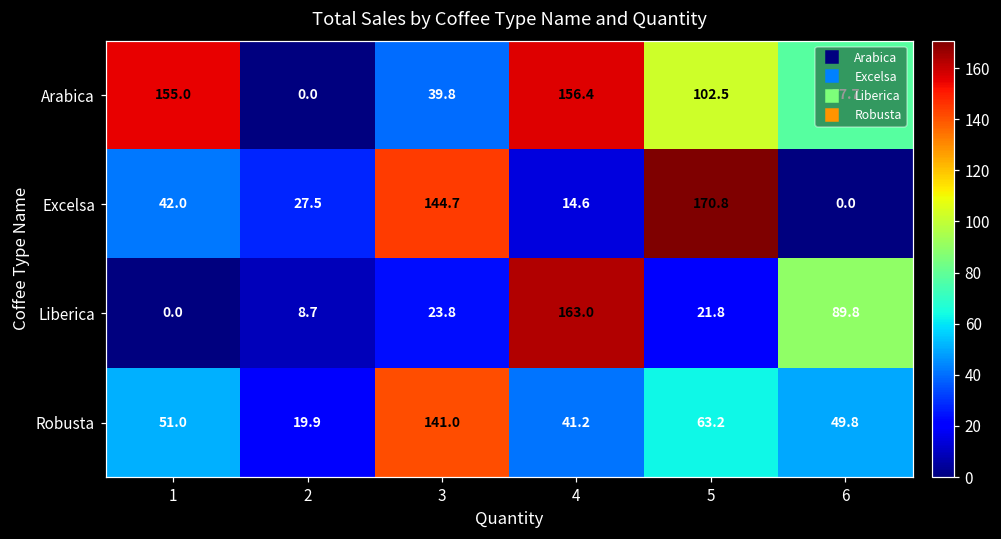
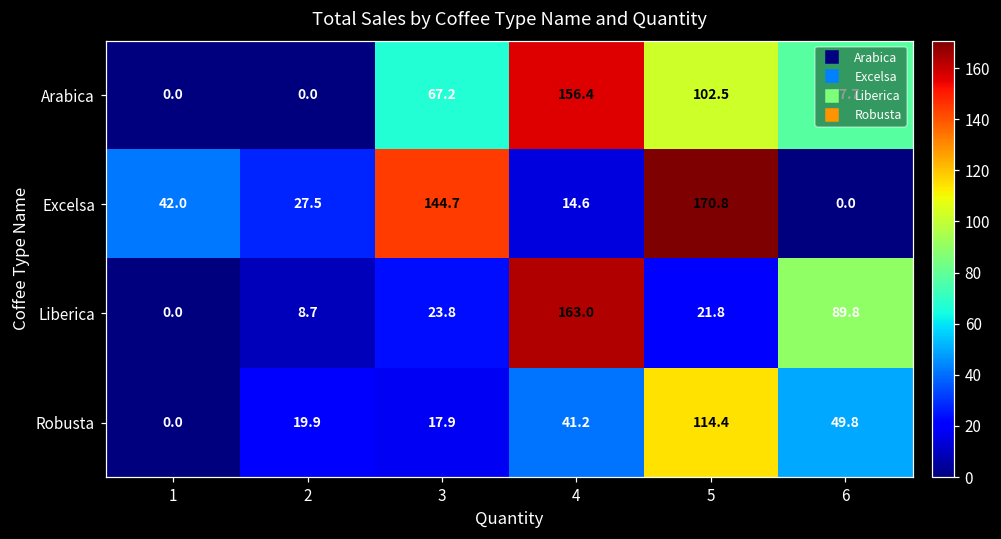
Arabica, 1: 155.0 -> 0.0
Arabica, 3: 39.8 -> 67.2
Robusta, 1: 51.0 -> 0.0
Robusta, 3: 141.0 -> 17.9
Robusta, 5: 63.2 -> 114.4
